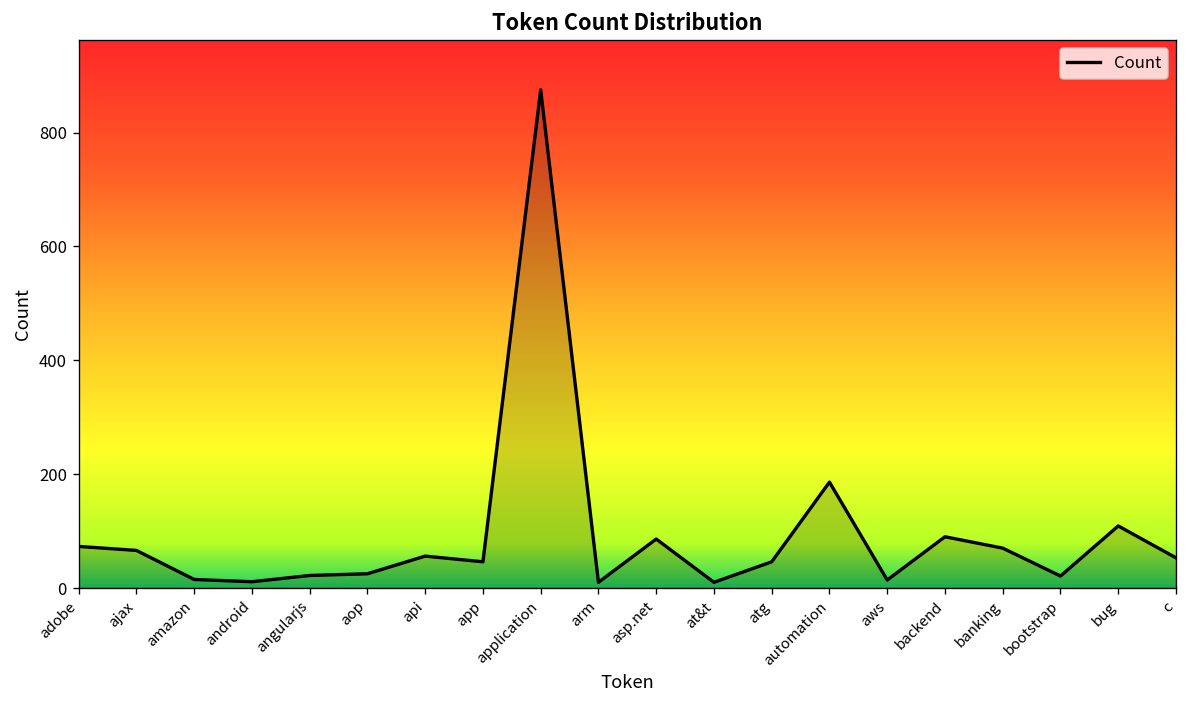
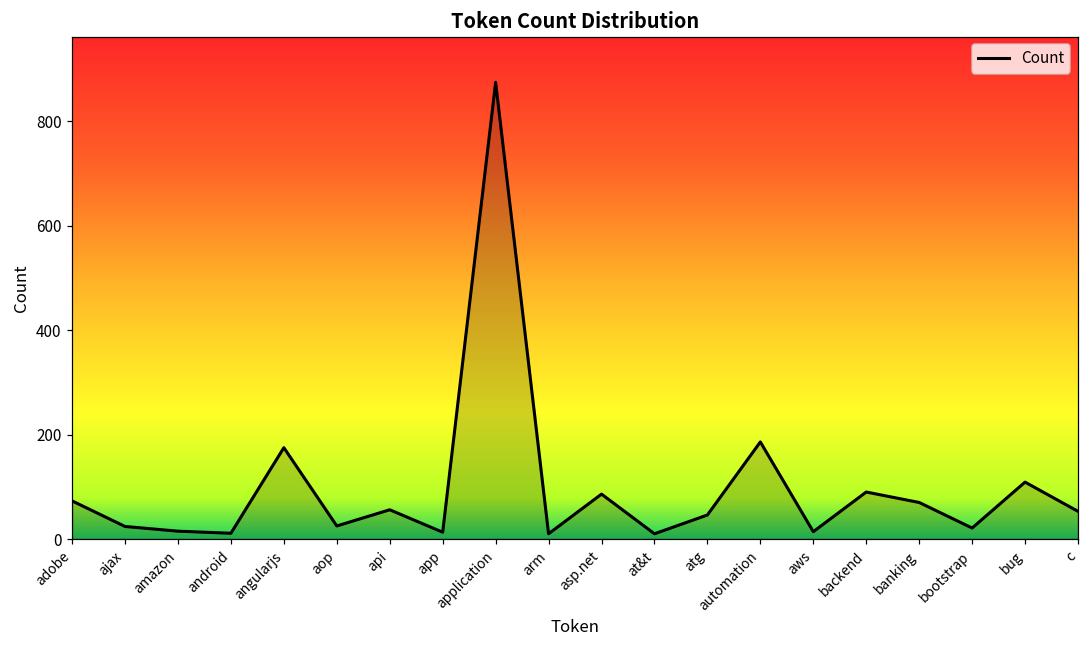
ajax: 70 -> 20
angularjs: 20 -> 180
app: 50 -> 10
